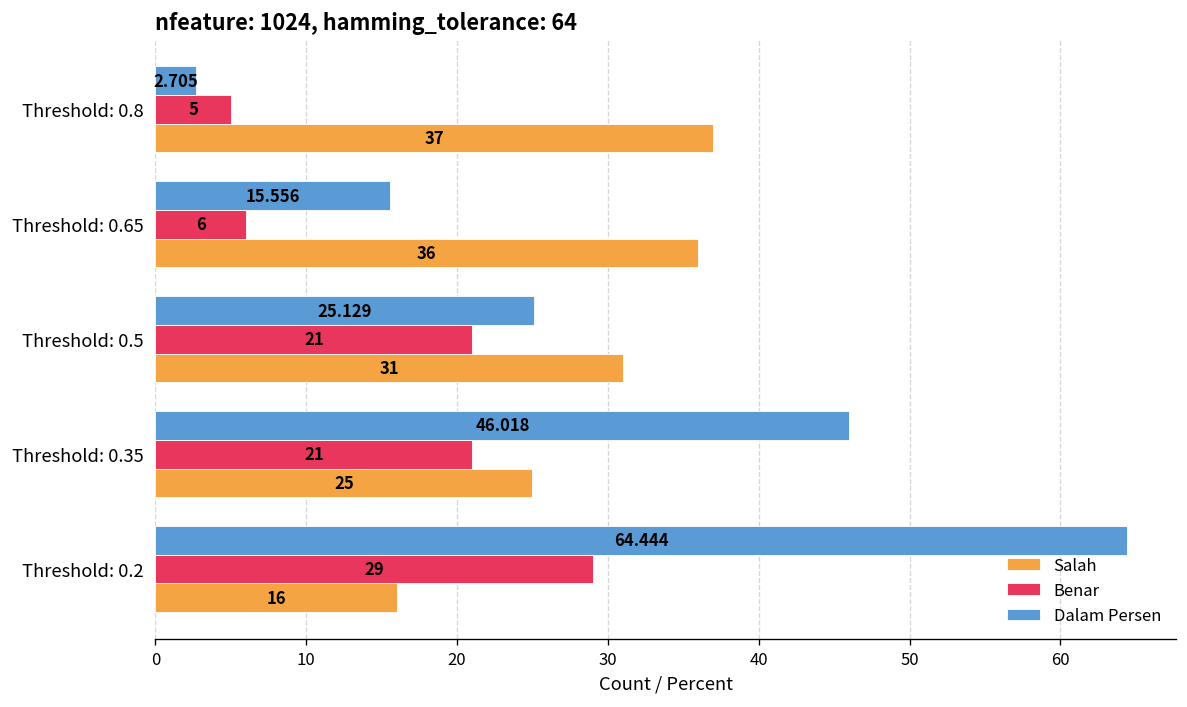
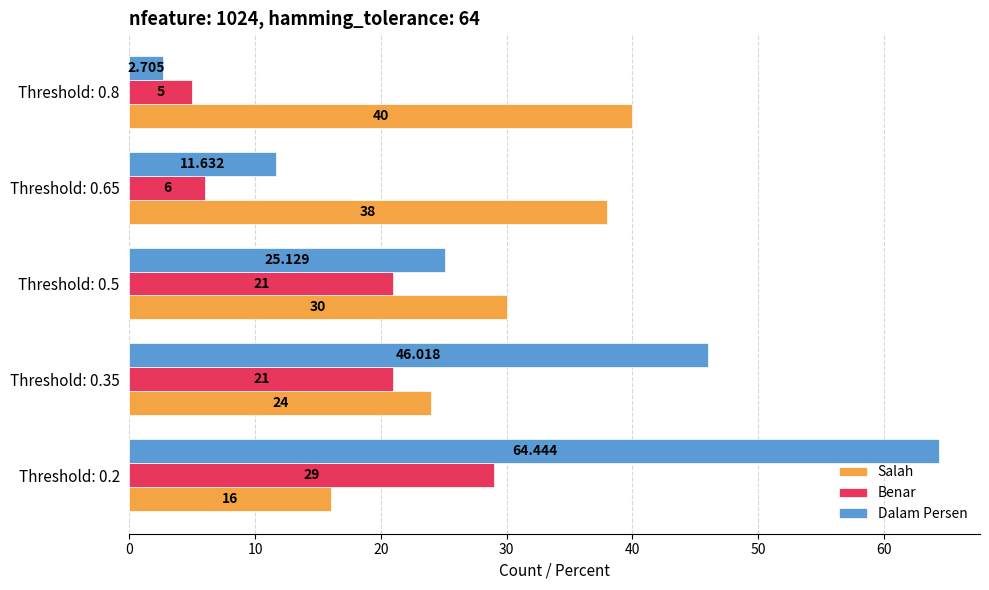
Salah, Threshold: 0.8: 37 -> 40
Dalam Persen, Threshold: 0.65: 15.556 -> 11.632
Salah, Threshold: 0.65: 36 -> 38
Salah, Threshold: 0.5: 31 -> 30
Salah, Threshold: 0.35: 25 -> 24
